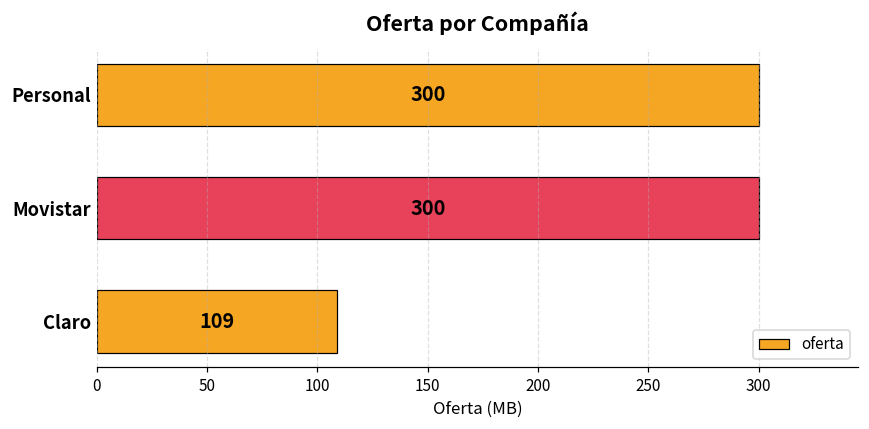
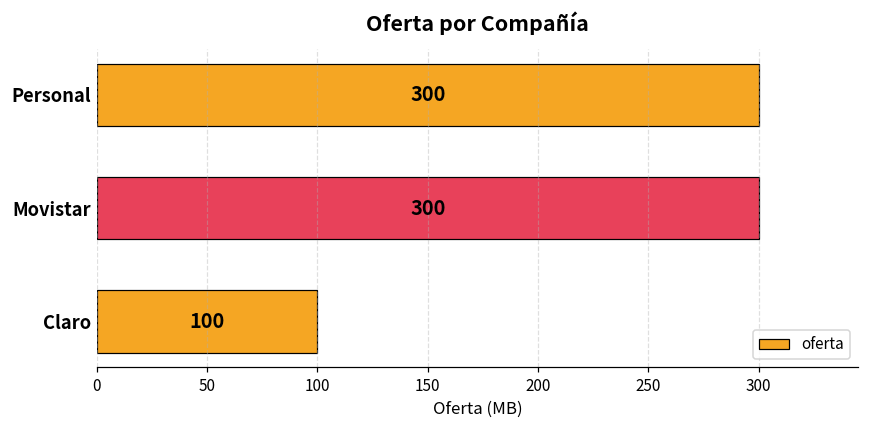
Claro: 109 -> 100
